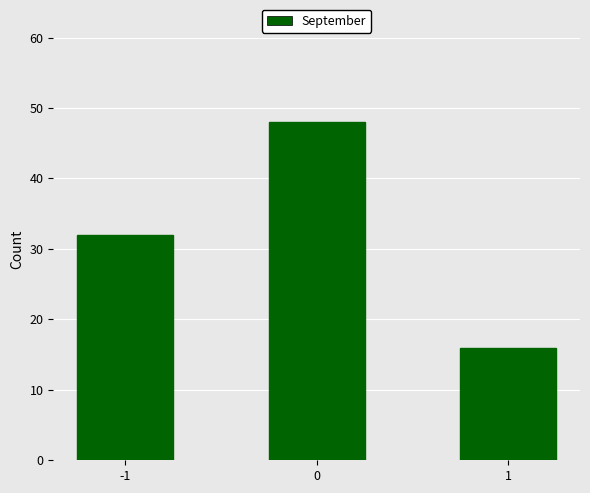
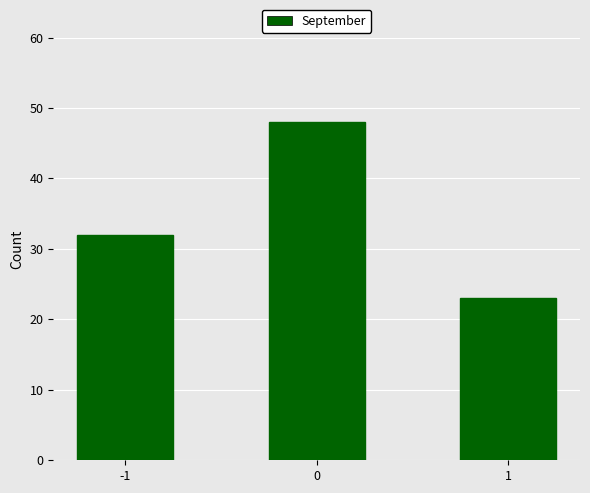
1: 16 -> 23
